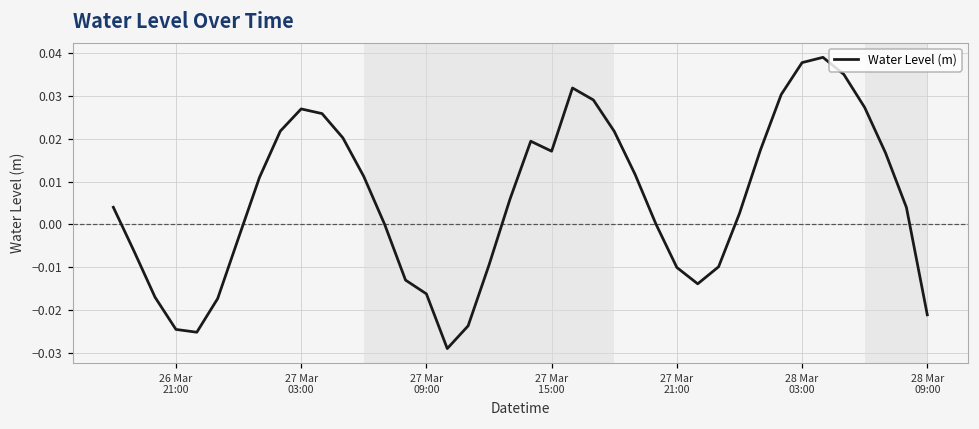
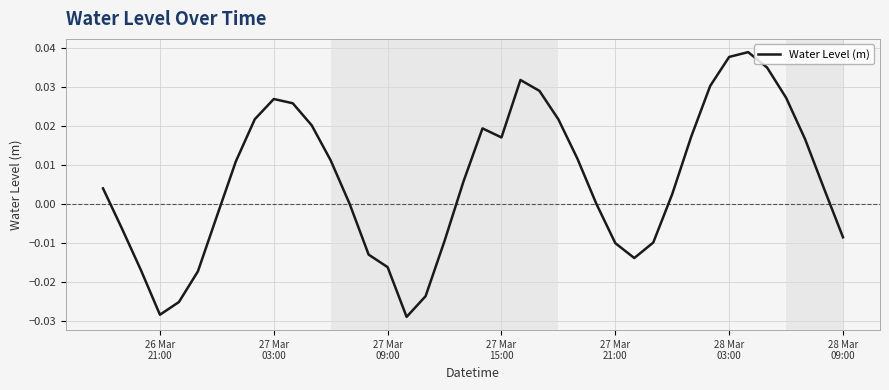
26 Mar 21:00: -0.025 -> -0.029
28 Mar 09:00: -0.021 -> -0.009
